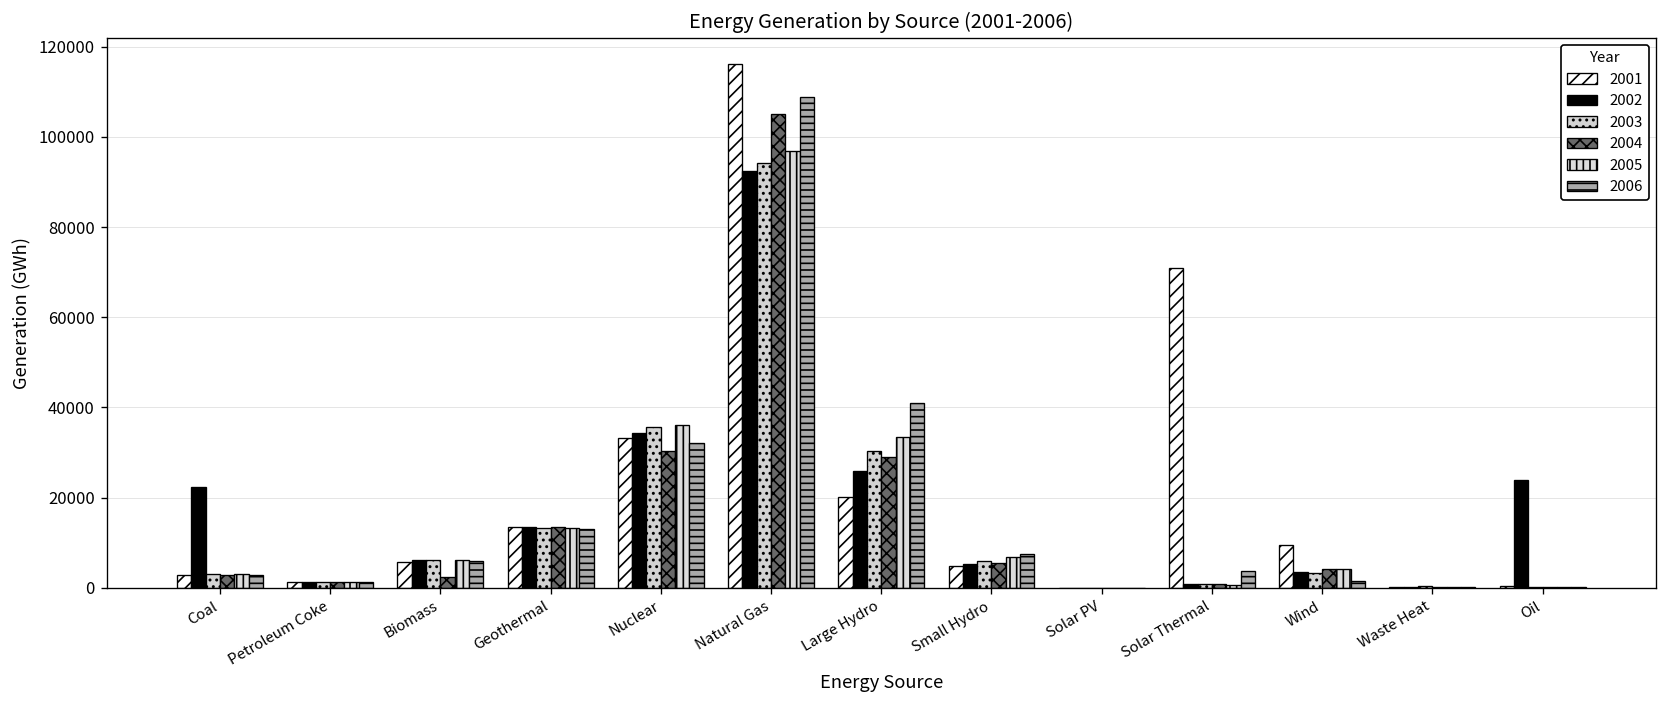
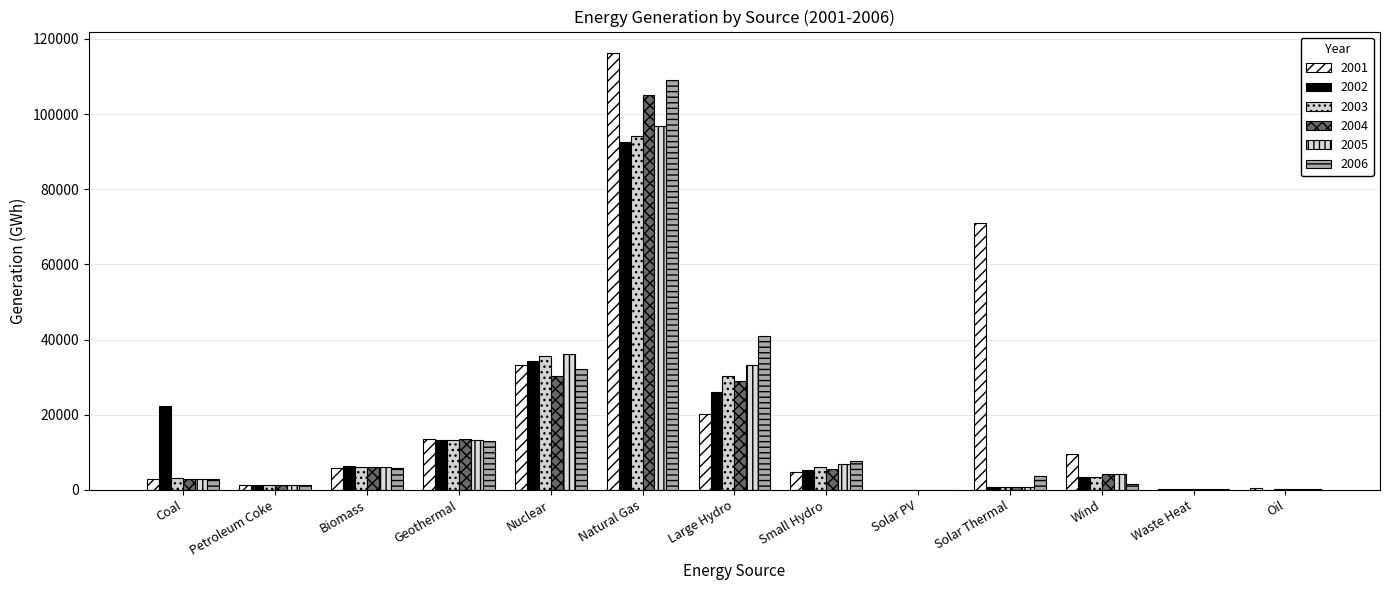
2004, Biomass: 2000 -> 6000
2002, Oil: 24000 -> 0
